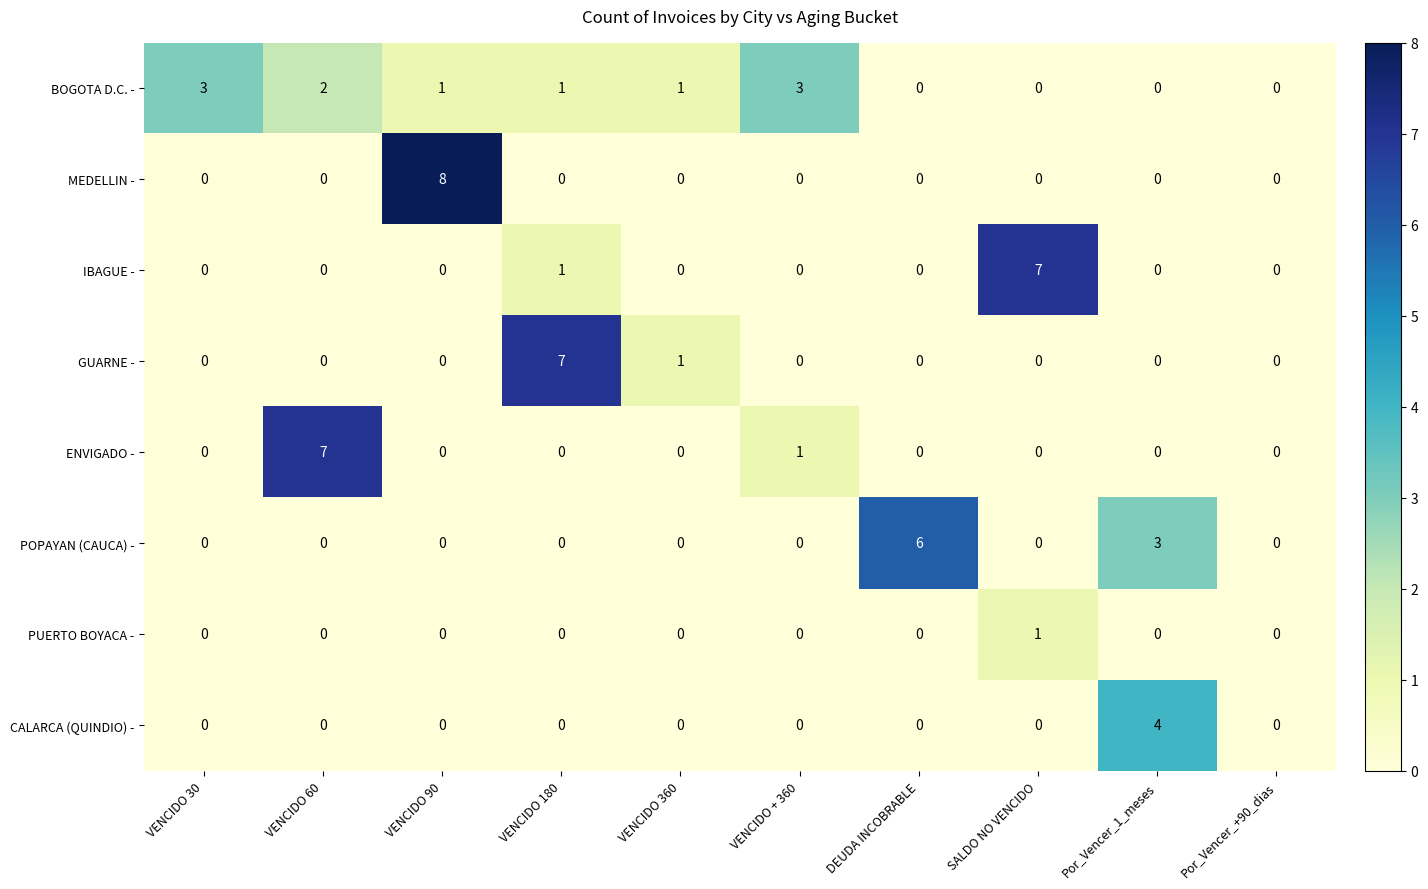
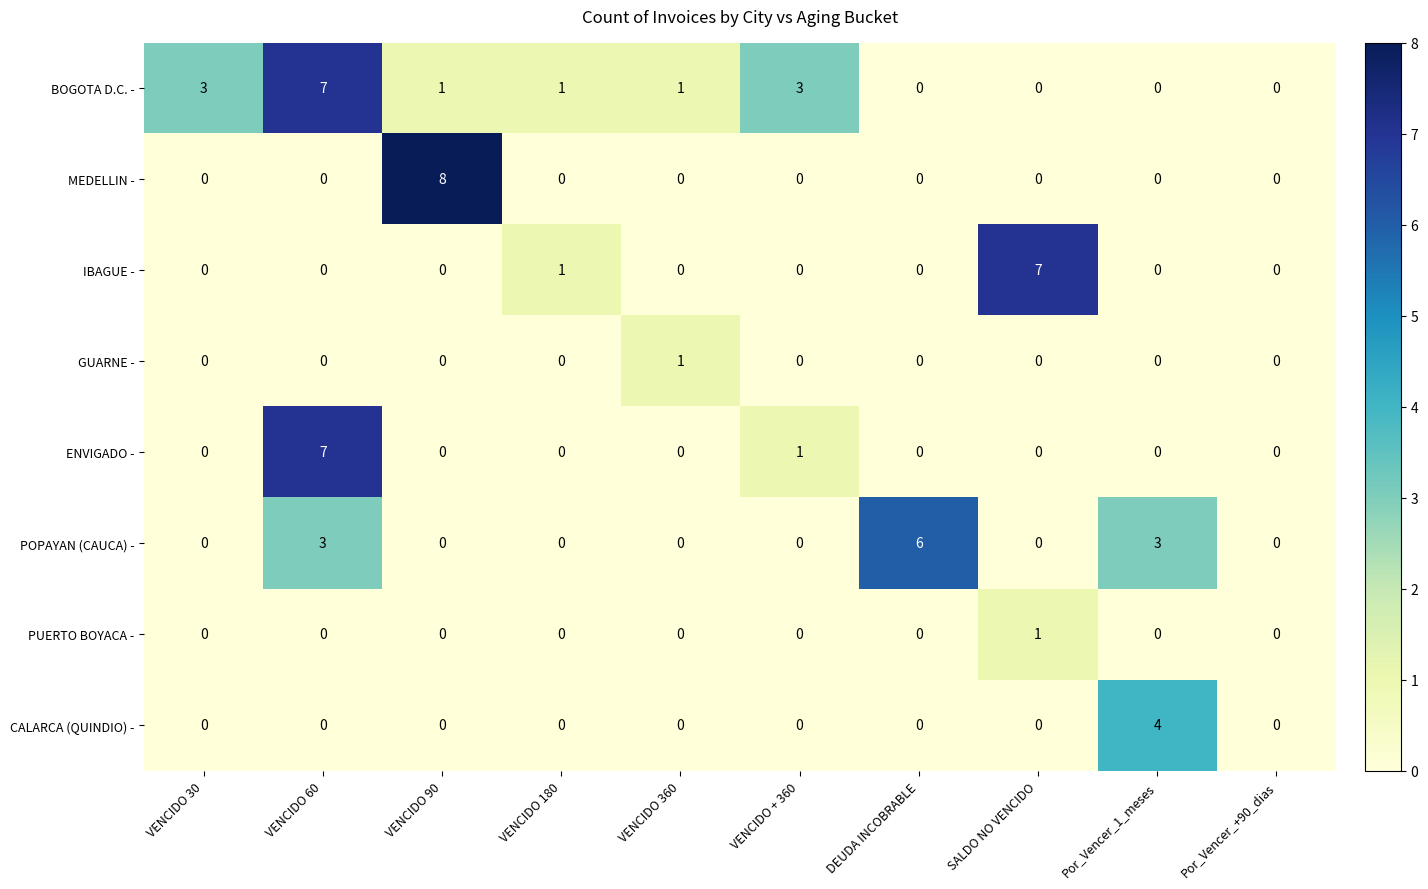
BOGOTA D.C. -, VENCIDO 60: 2 -> 7
GUARNE -, VENCIDO 180: 7 -> 0
POPAYAN (CAUCA) -, VENCIDO 60: 0 -> 3
